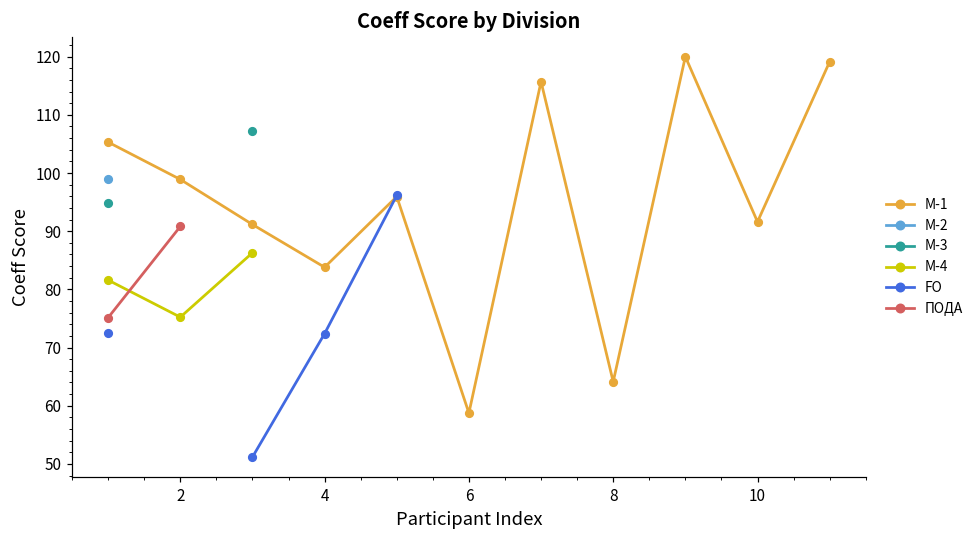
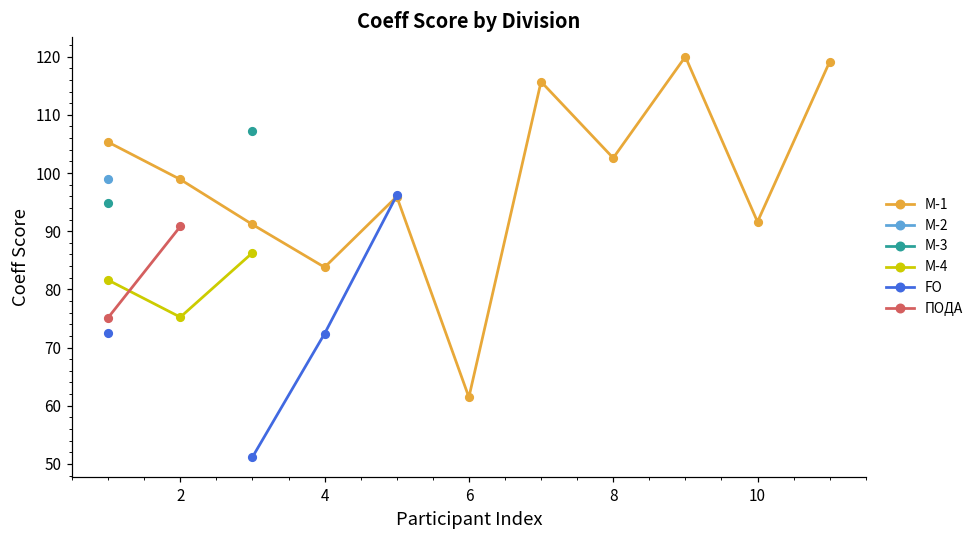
M-1, 6: 59 -> 61
M-1, 8: 64 -> 103
